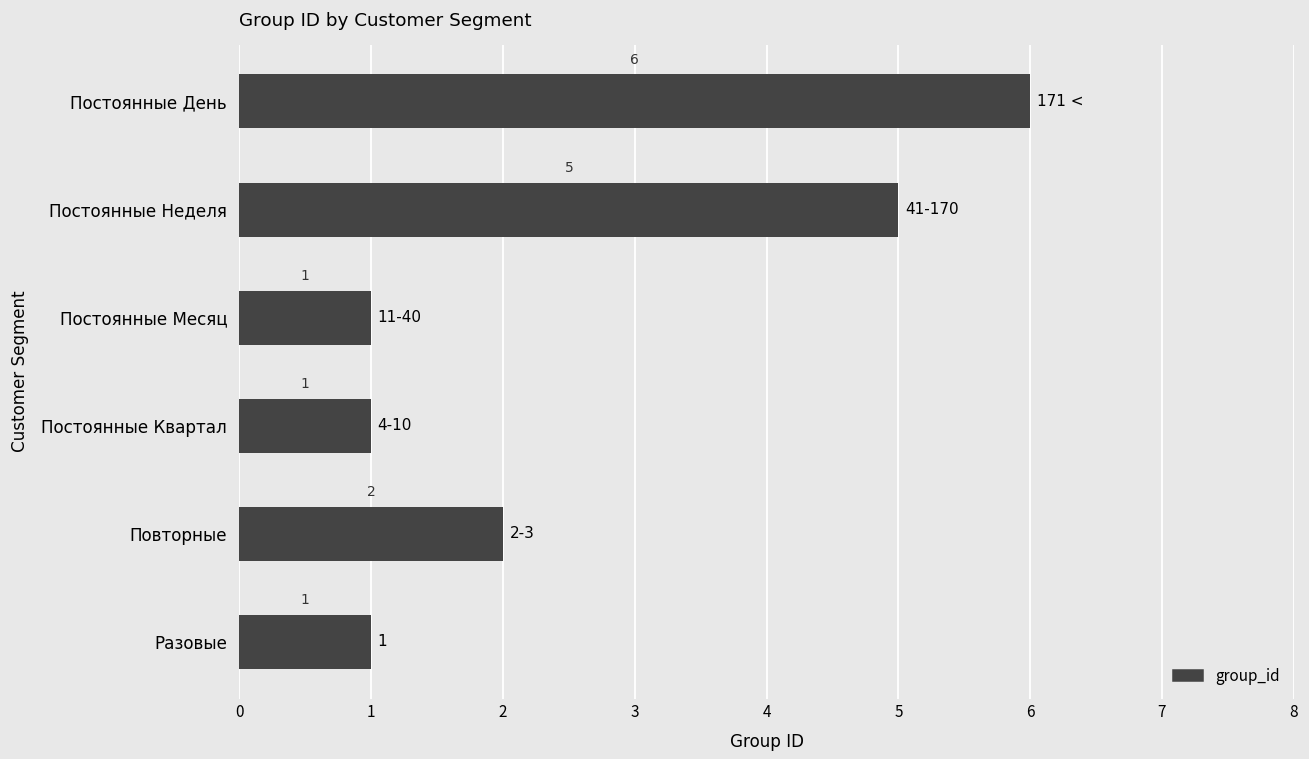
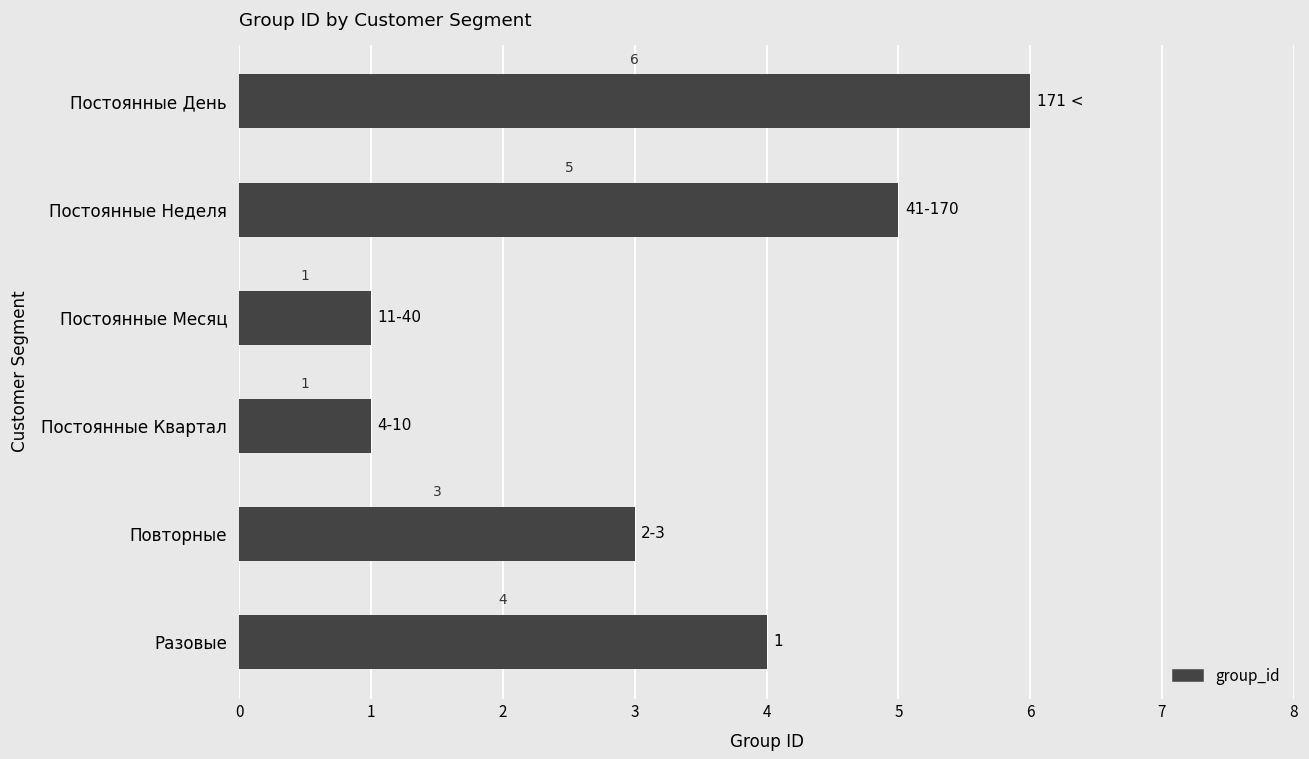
Повторные: 2 -> 3
Разовые: 1 -> 4
